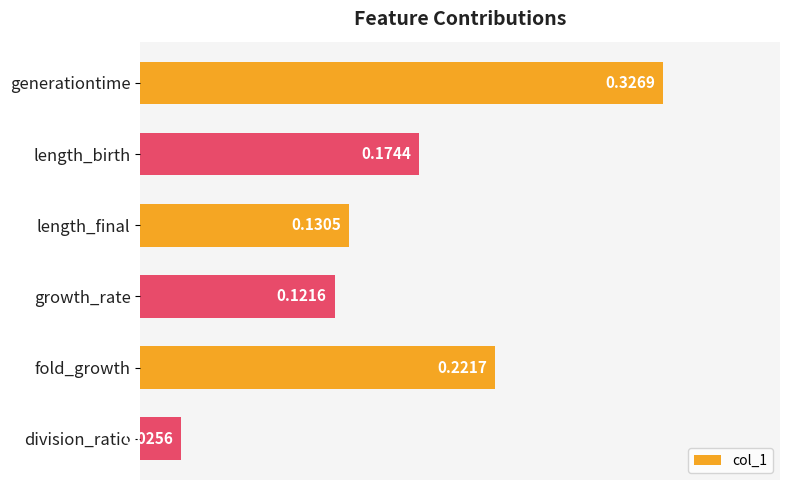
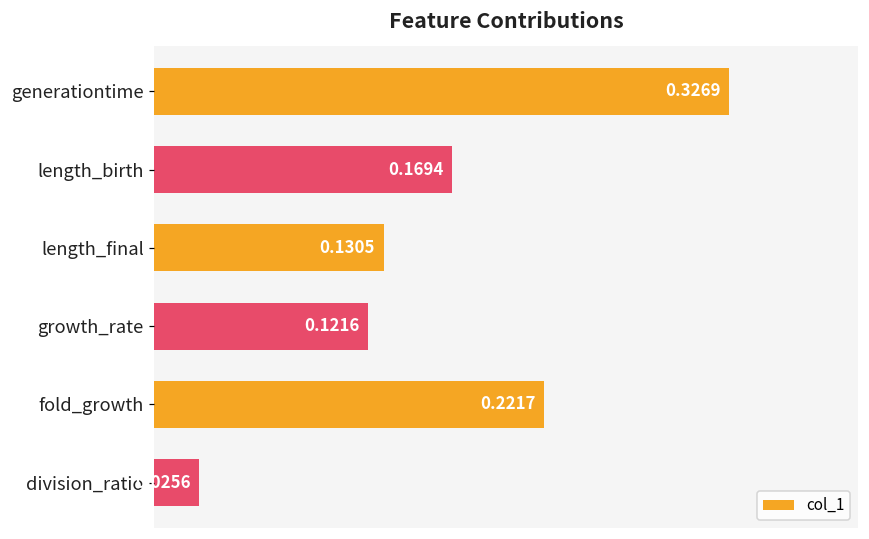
length_birth: 0.1744 -> 0.1694
